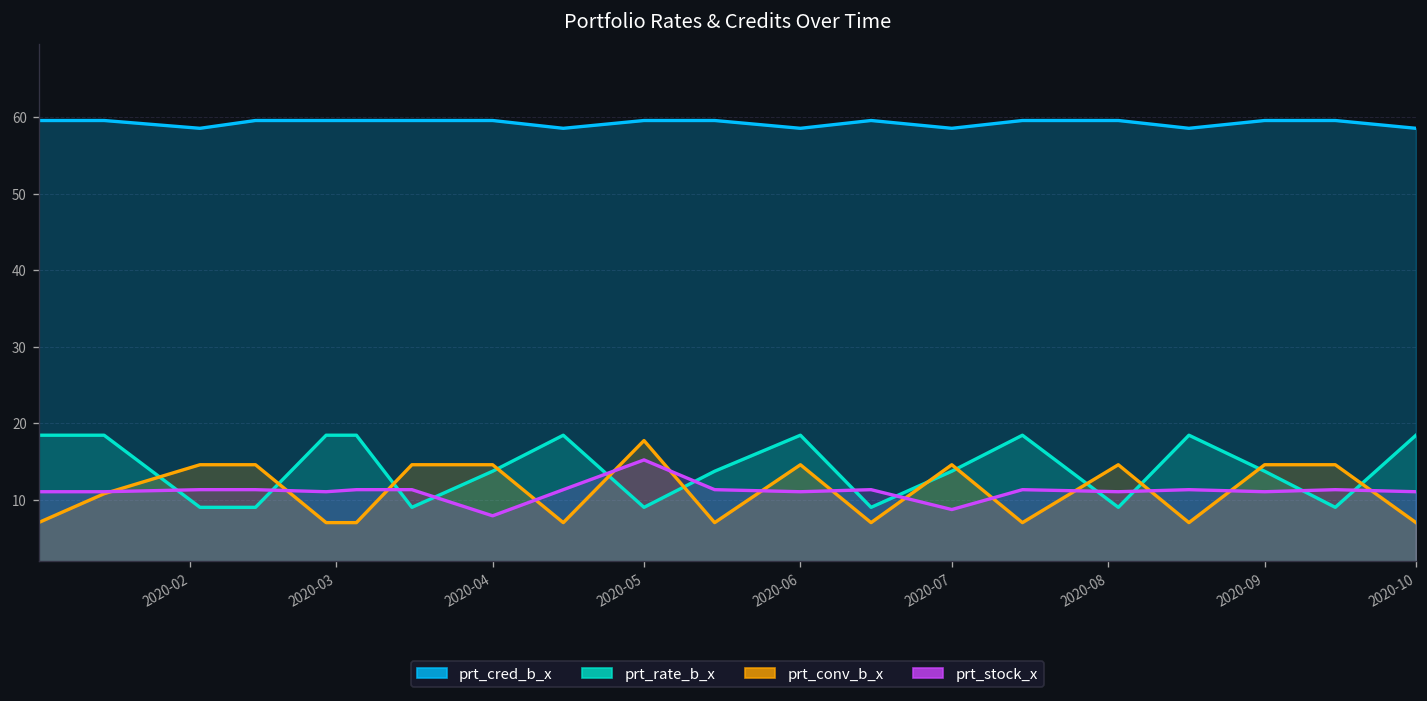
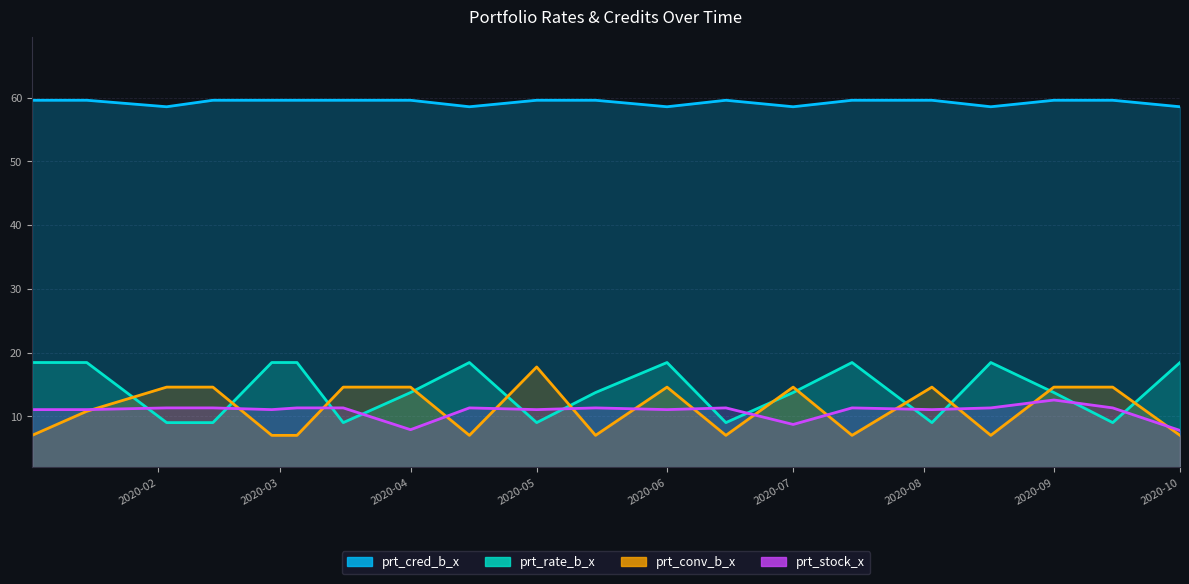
prt_stock_x, 2020-05: 15 -> 11
prt_stock_x, 2020-09: 11 -> 13
prt_stock_x, 2020-10: 11 -> 8
